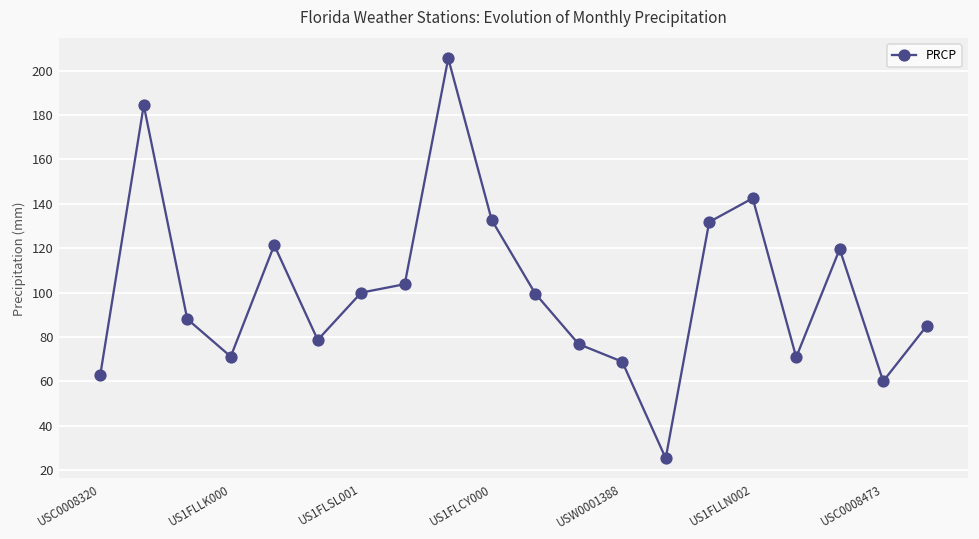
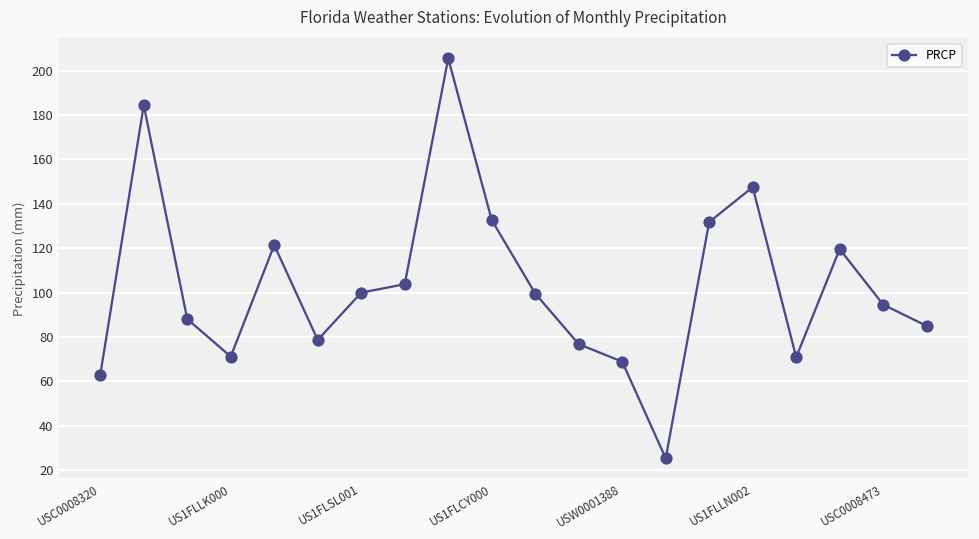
US1FLLN002: 143 -> 148
USC0008473: 60 -> 95
